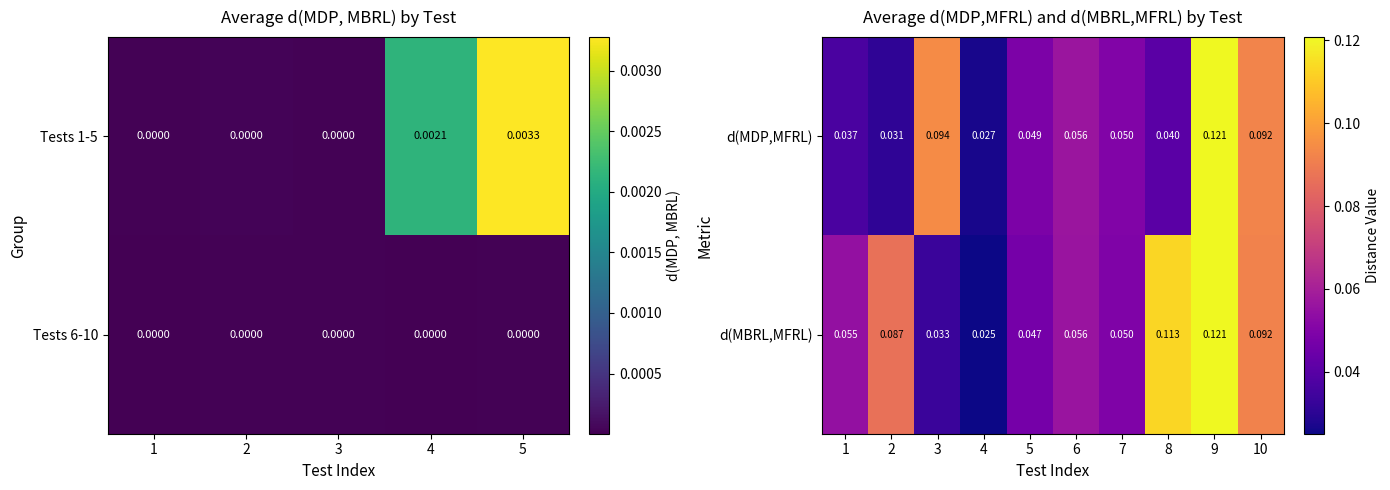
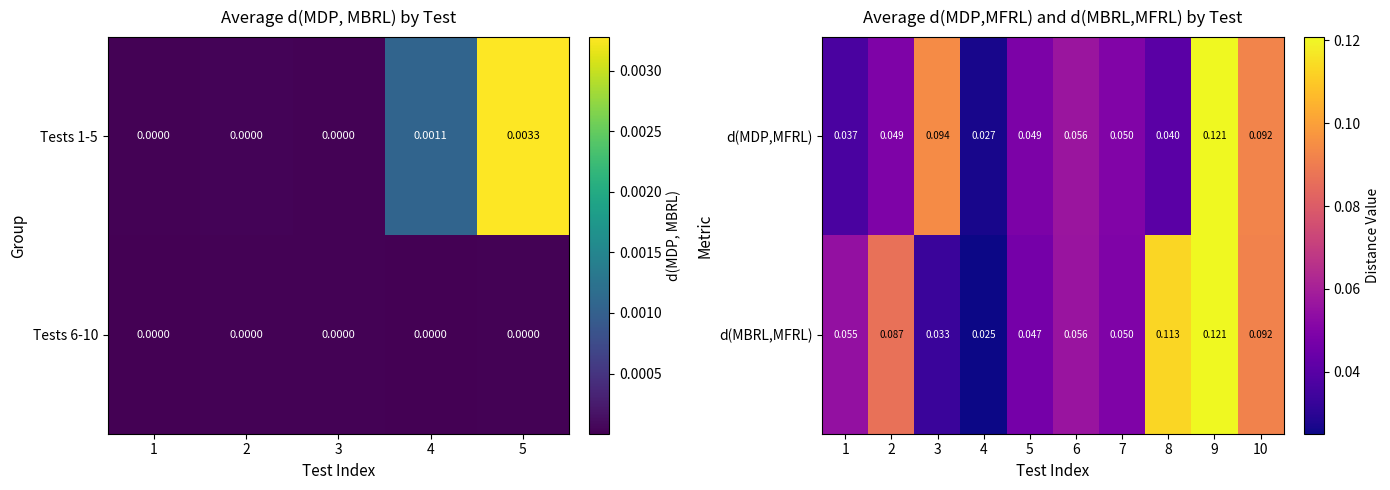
Average d(MDP, MBRL) by Test, Tests 1-5, 4: 0.0021 -> 0.0011
Average d(MDP,MFRL) and d(MBRL,MFRL) by Test, d(MDP,MFRL), 2: 0.031 -> 0.049
